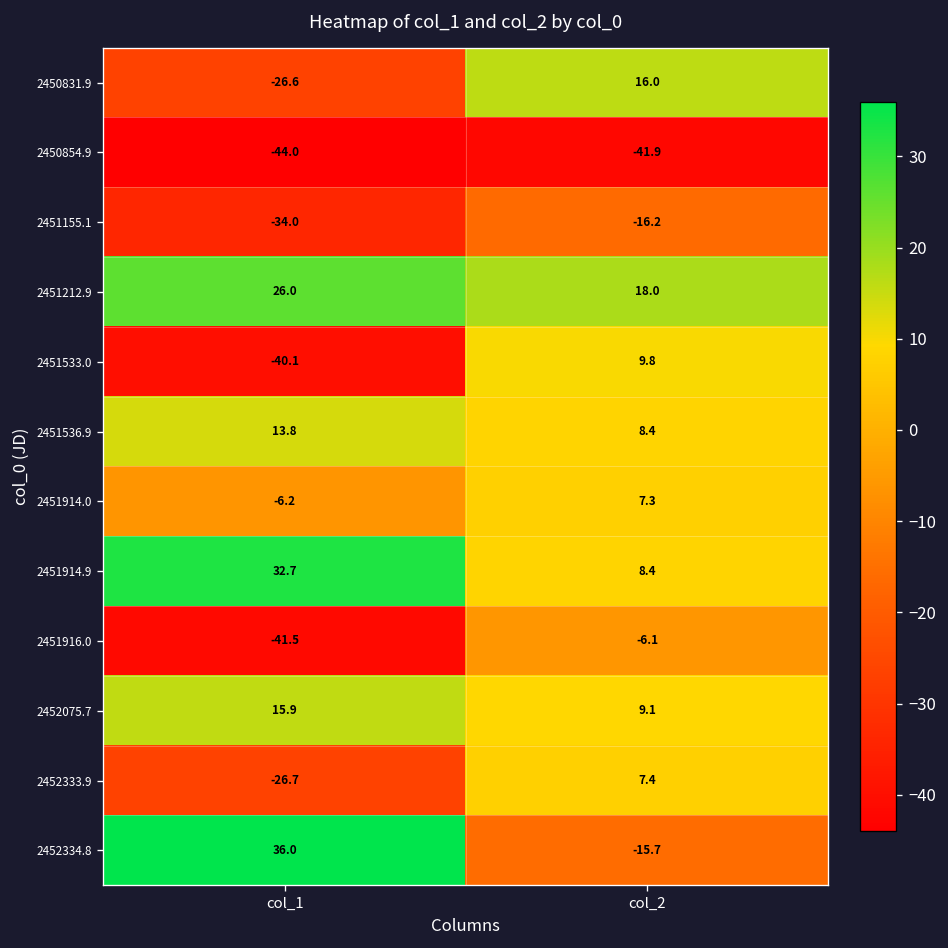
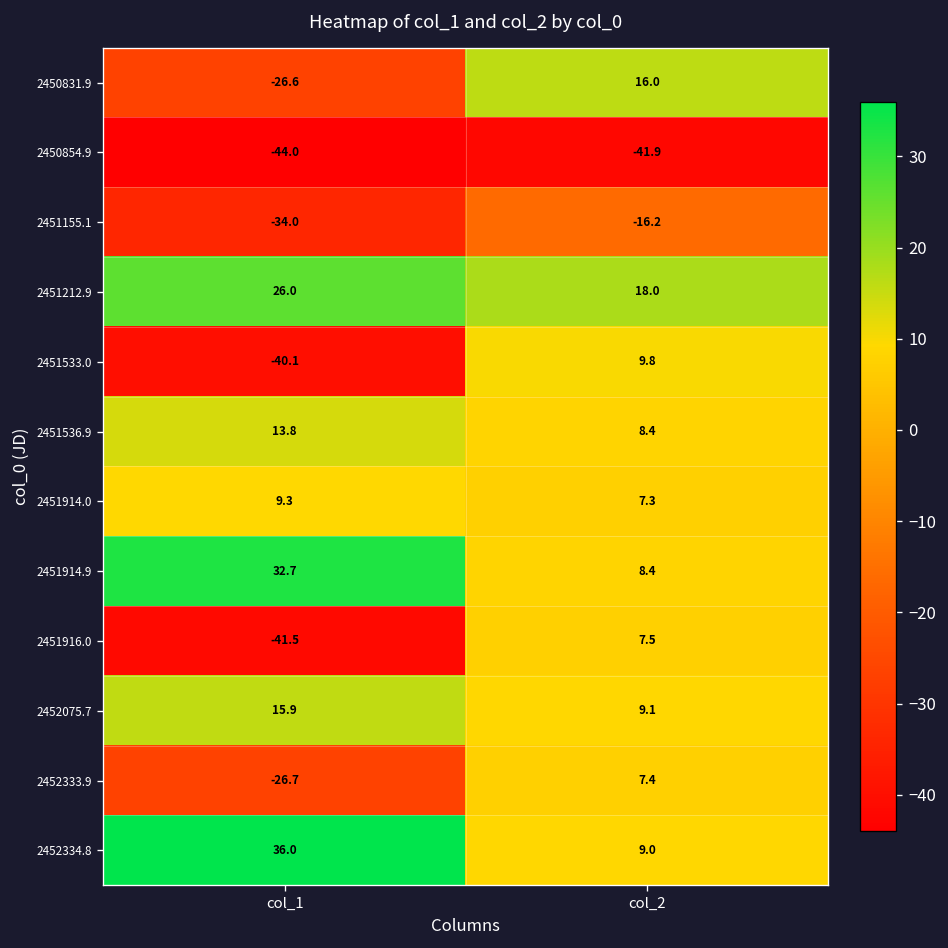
2451914.0, col_1: -6.2 -> 9.3
2451916.0, col_2: -6.1 -> 7.5
2452334.8, col_2: -15.7 -> 9.0
